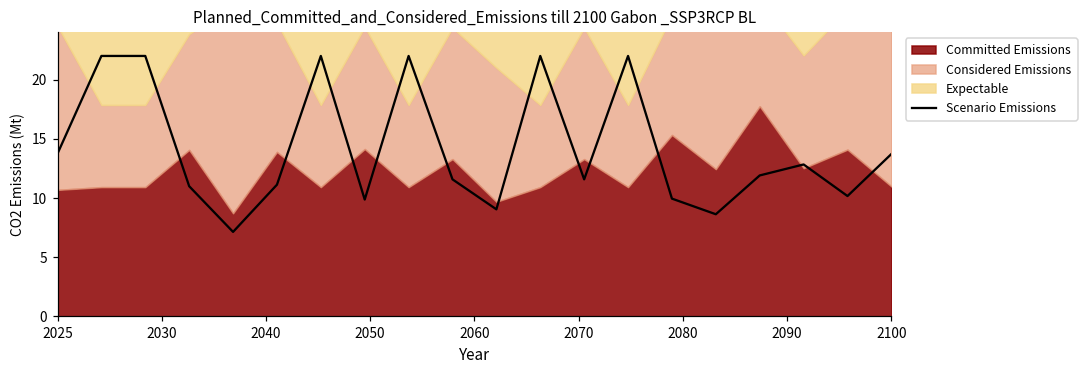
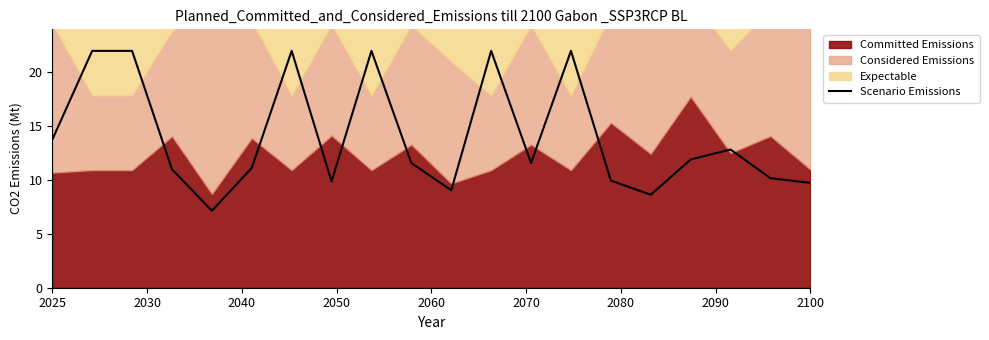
Scenario Emissions, 2100: 13.7 -> 9.7
